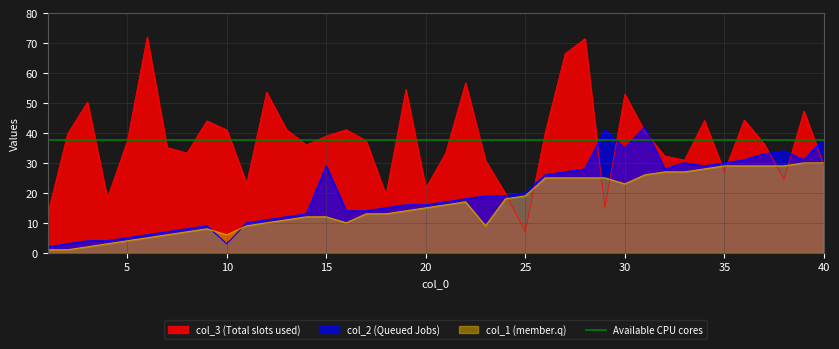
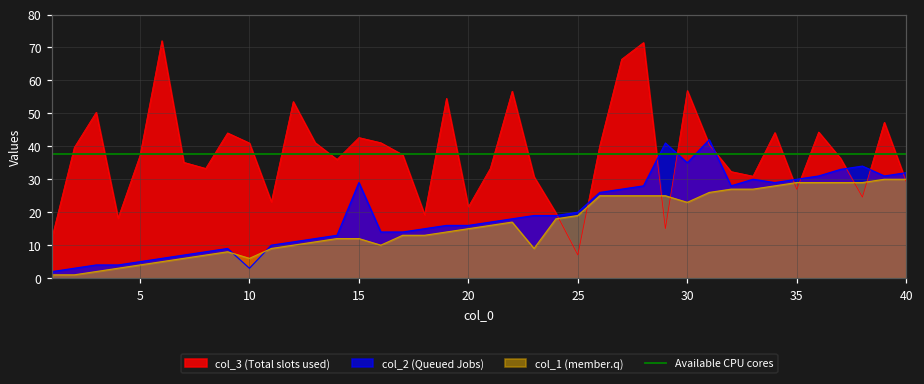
col_3 (Total slots used), 15: 39 -> 43
col_3 (Total slots used), 30: 53 -> 57
col_2 (Queued Jobs), 40: 38 -> 32
